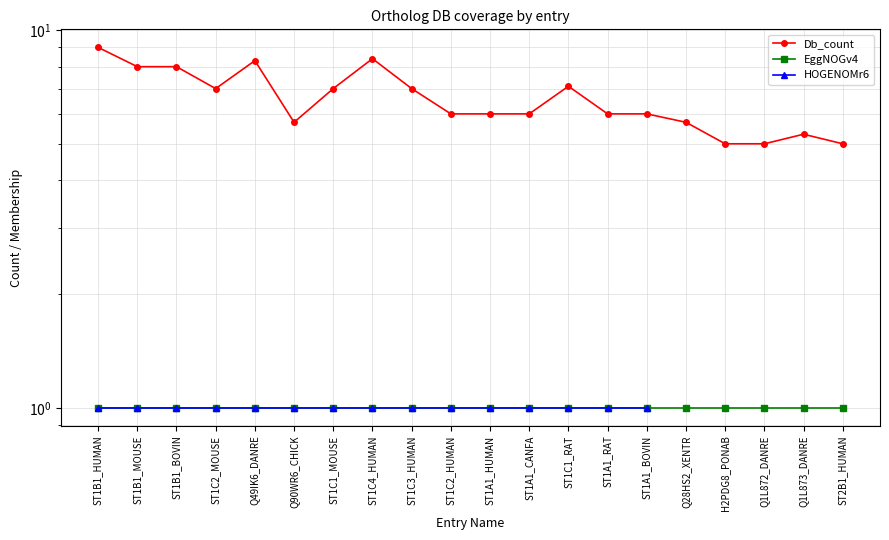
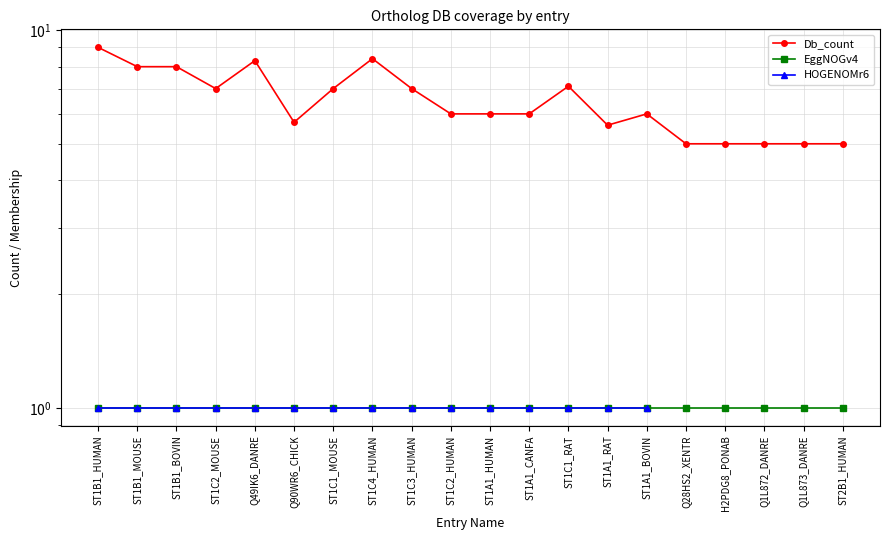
Db_count, ST1A1_RAT: 6.0 -> 5.6
Db_count, Q28HS2_XENTR: 5.7 -> 5.0
Db_count, Q1L873_DANRE: 5.3 -> 5.0
